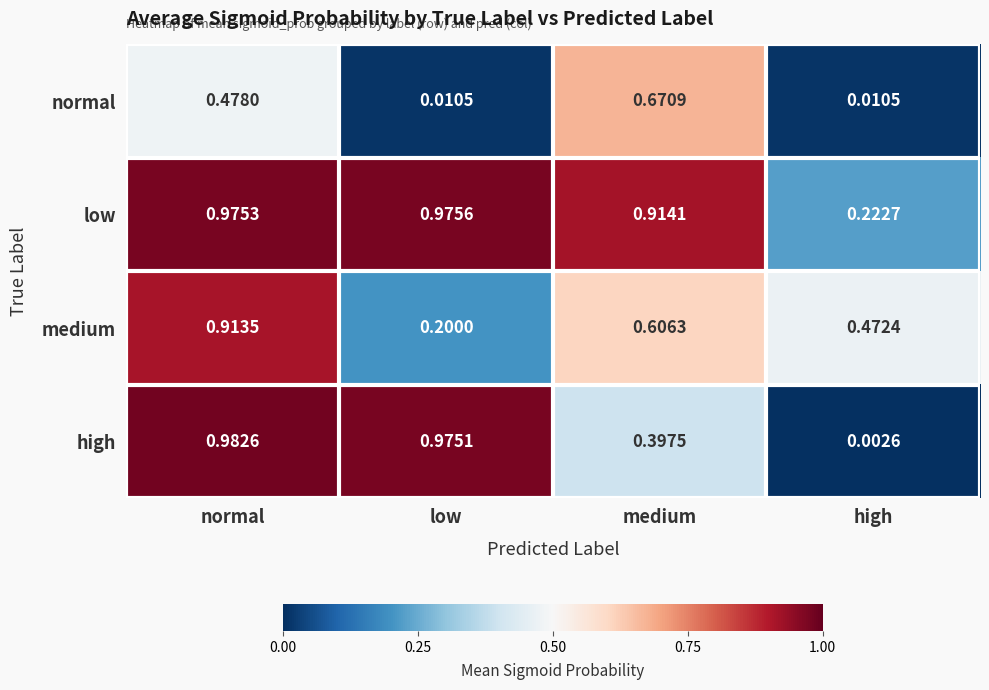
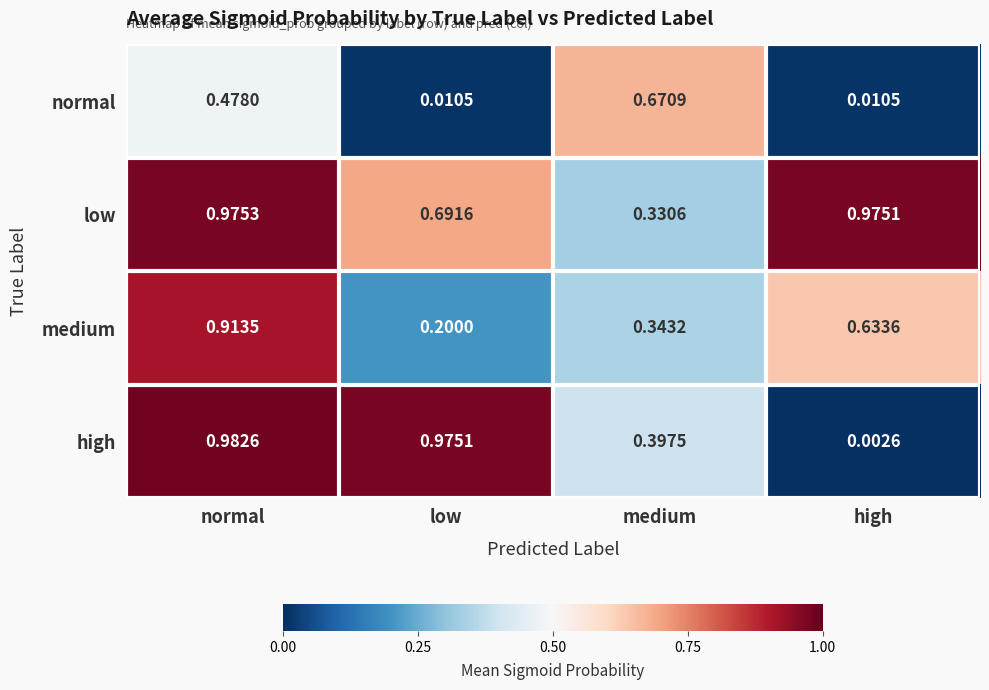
low, low: 0.9756 -> 0.6916
low, medium: 0.9141 -> 0.3306
low, high: 0.2227 -> 0.9751
medium, medium: 0.6063 -> 0.3432
medium, high: 0.4724 -> 0.6336
